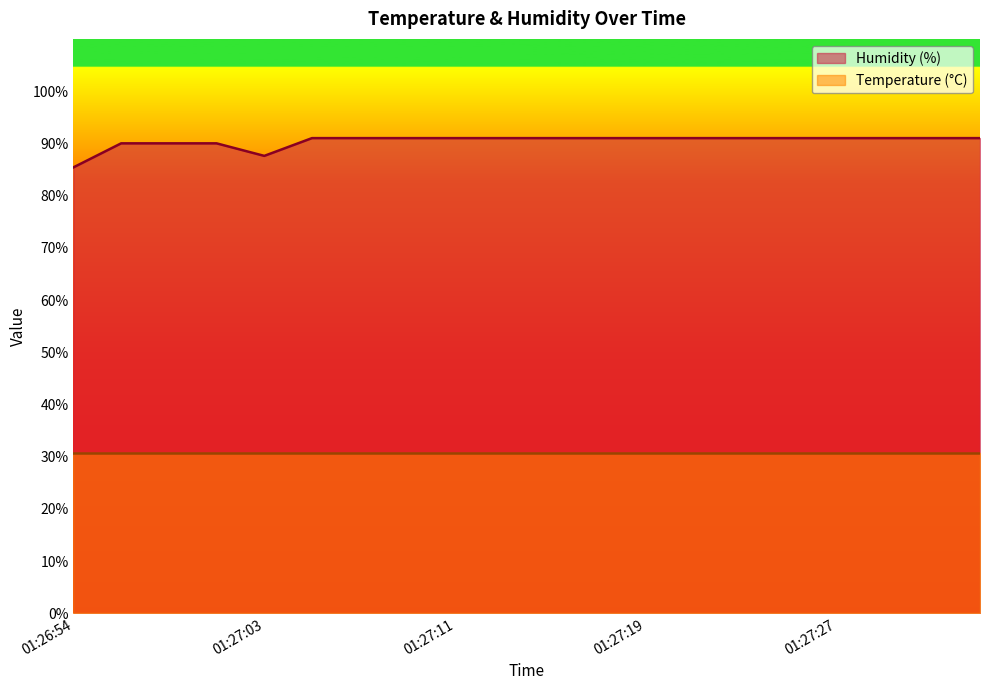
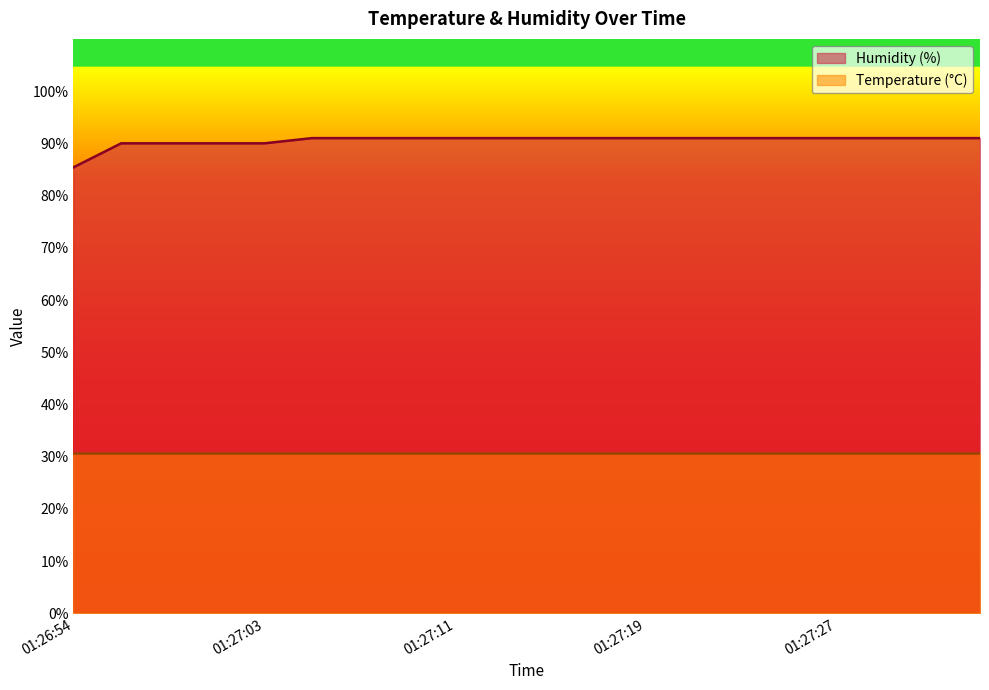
Humidity (%), 01:27:03: 88% -> 90%
